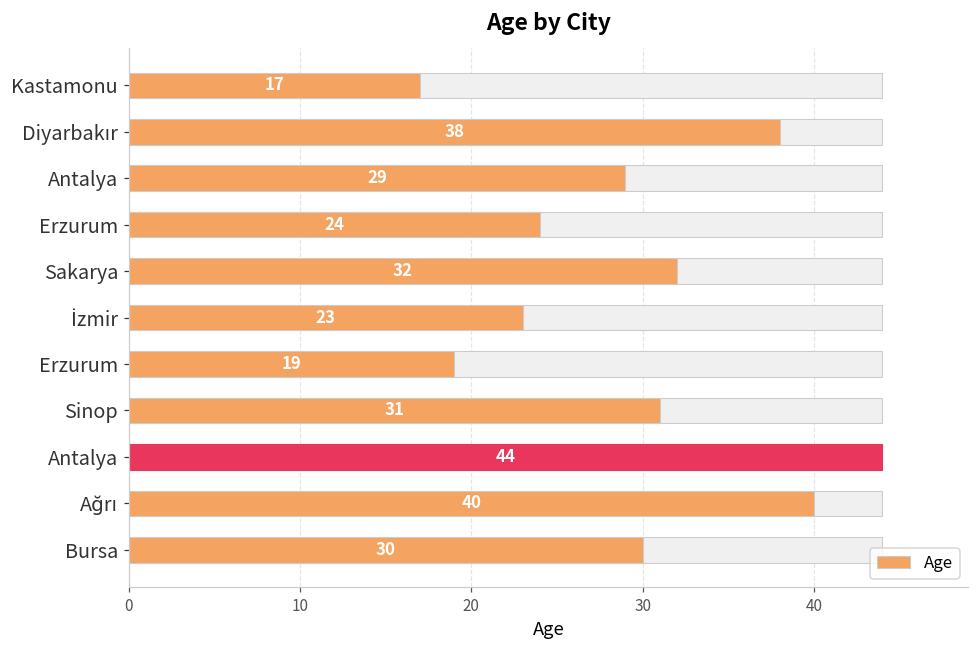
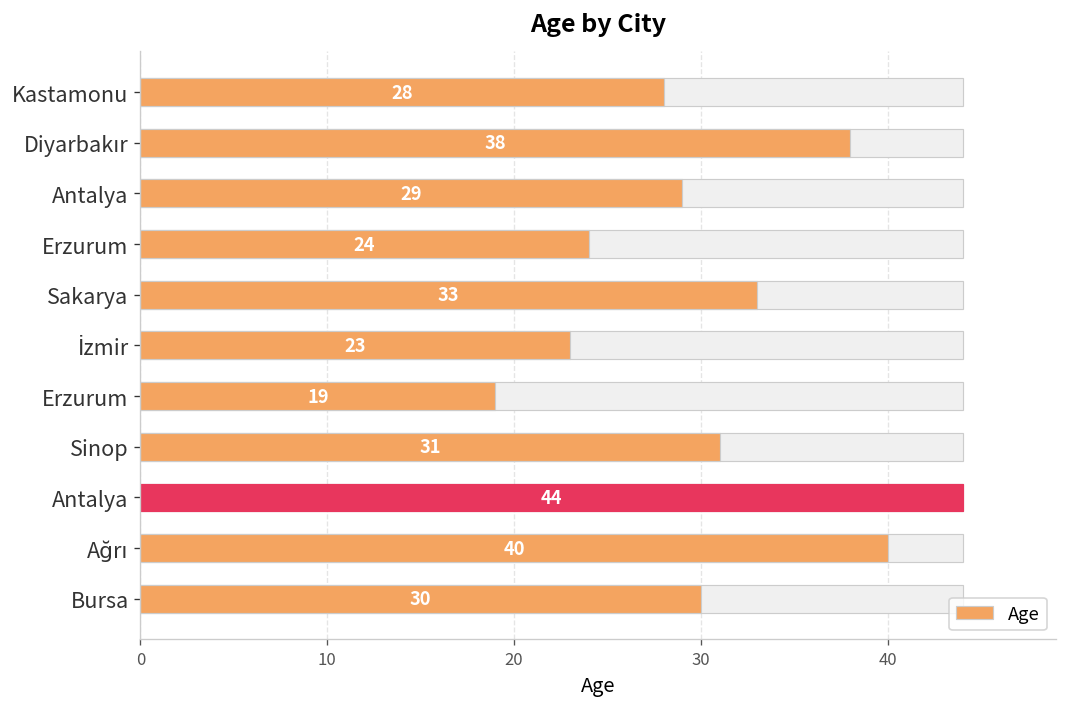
Age, Kastamonu: 17 -> 28
Age, Sakarya: 32 -> 33
